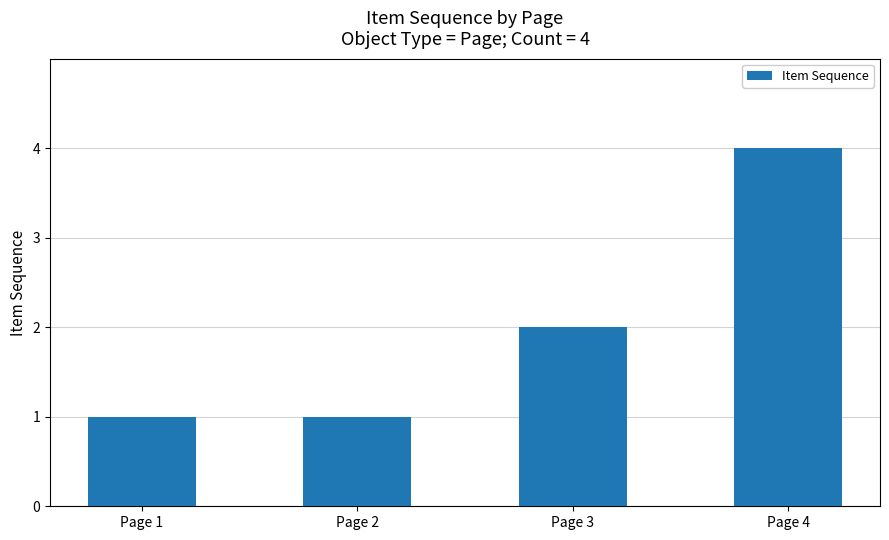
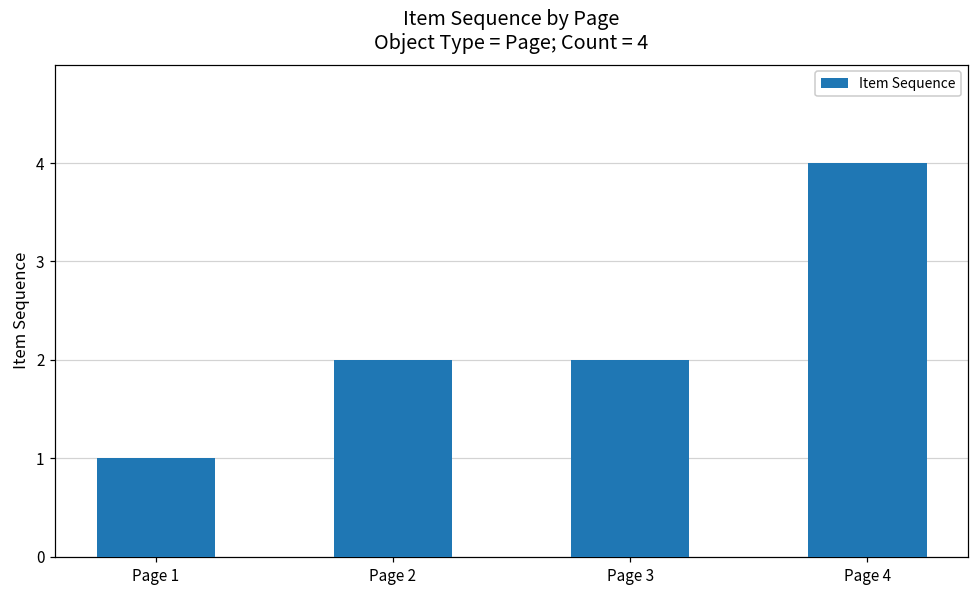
Page 2: 1 -> 2
